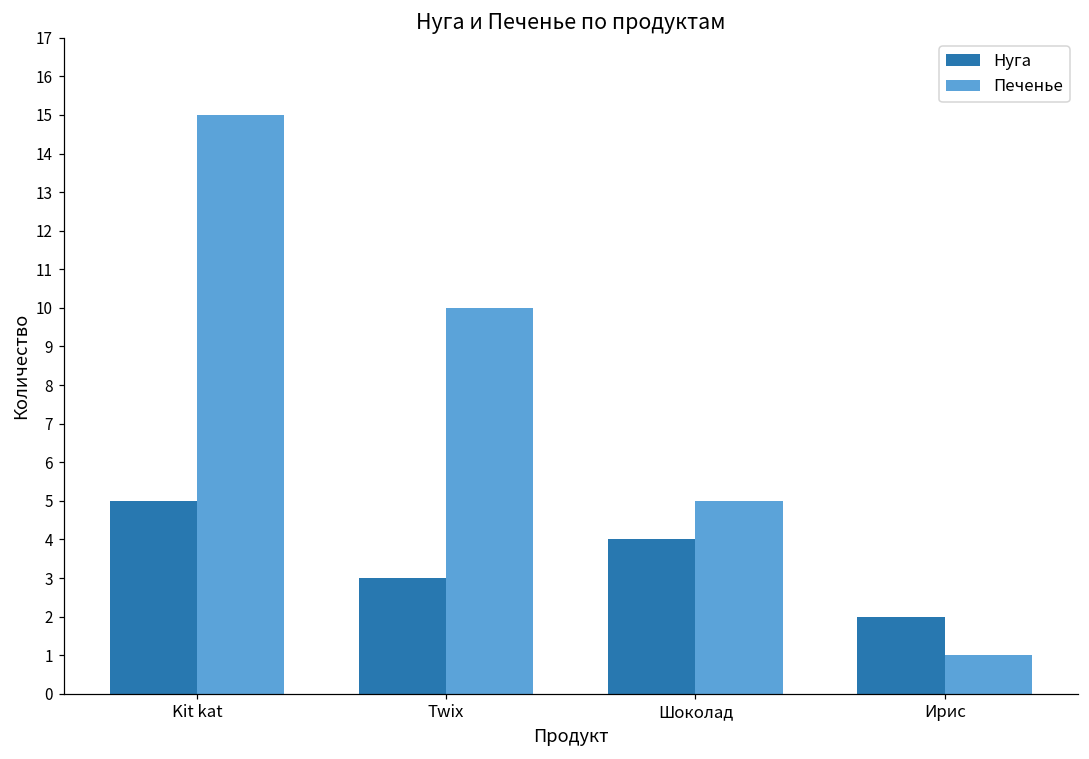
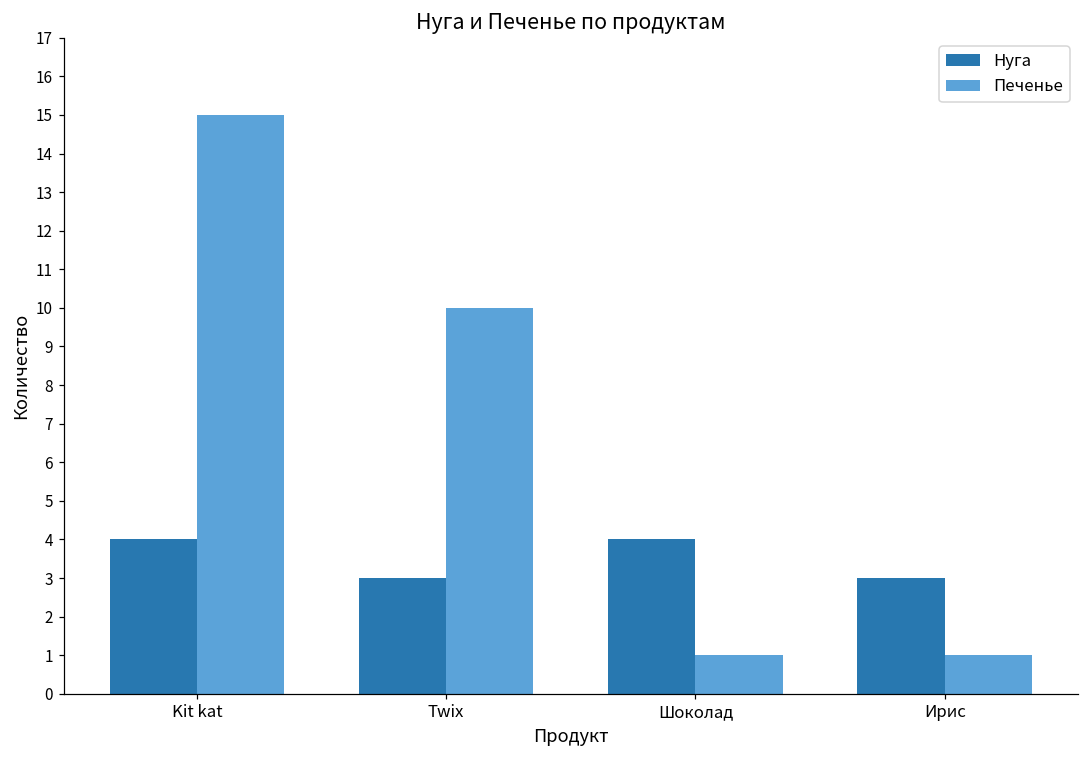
Нуга, Kit kat: 5 -> 4
Печенье, Шоколад: 5 -> 1
Нуга, Ирис: 2 -> 3
